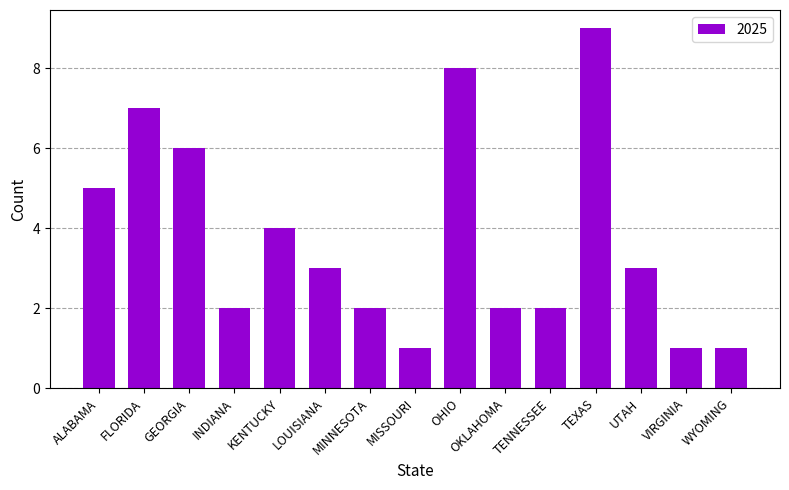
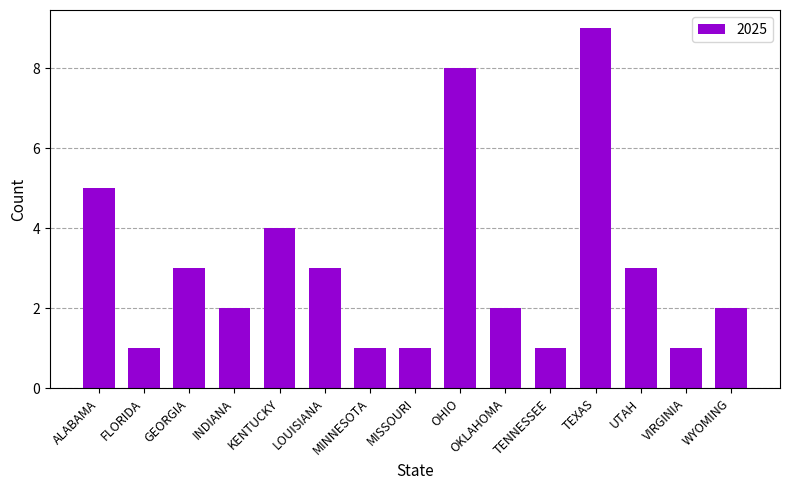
FLORIDA: 7 -> 1
GEORGIA: 6 -> 3
MINNESOTA: 2 -> 1
TENNESSEE: 2 -> 1
WYOMING: 1 -> 2
